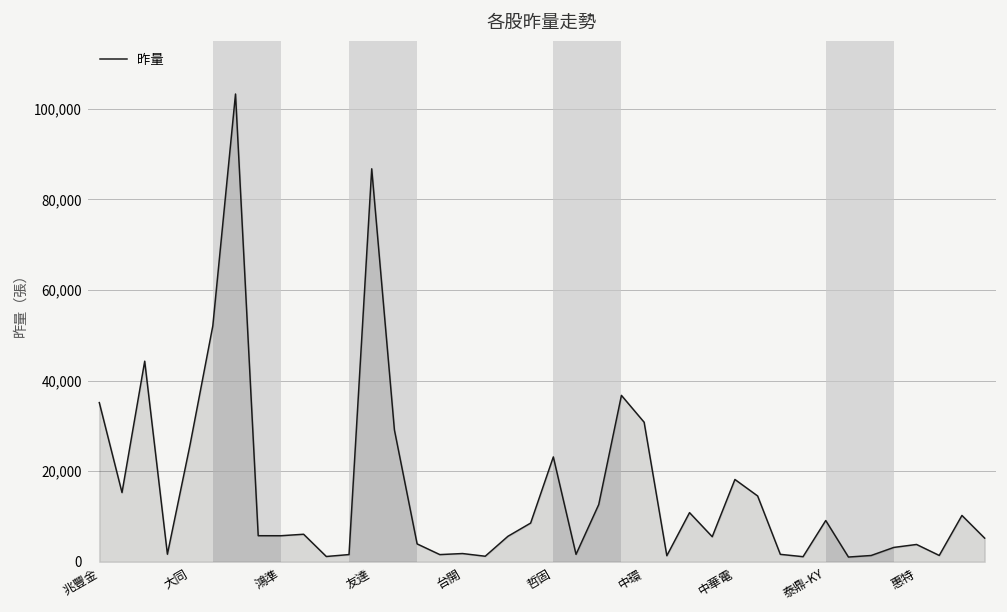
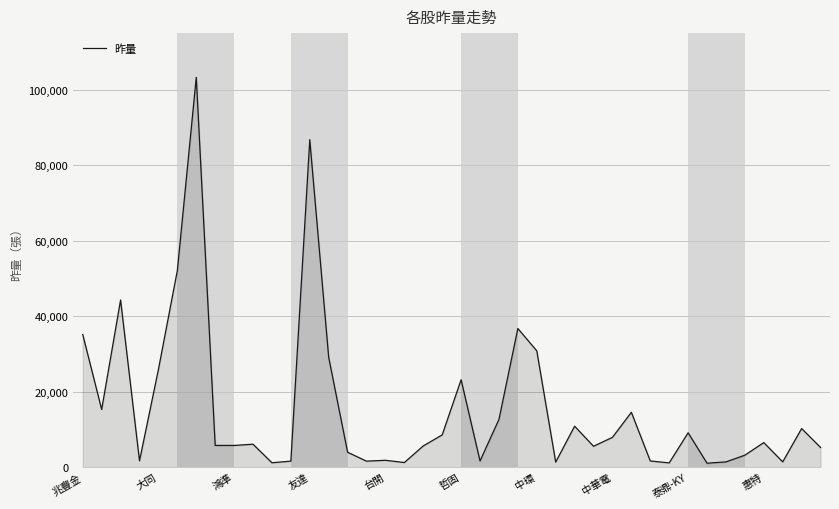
中華電: 18,000 -> 8,000
惠特: 4,000 -> 7,000
